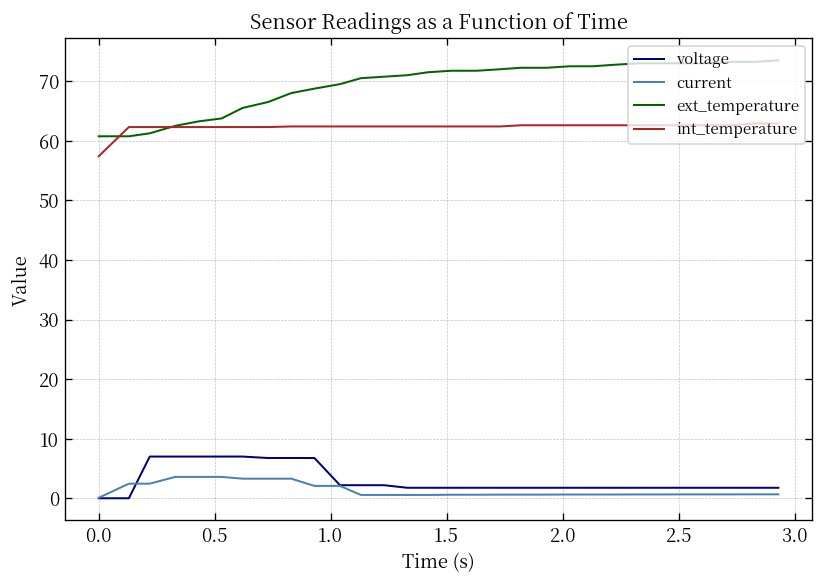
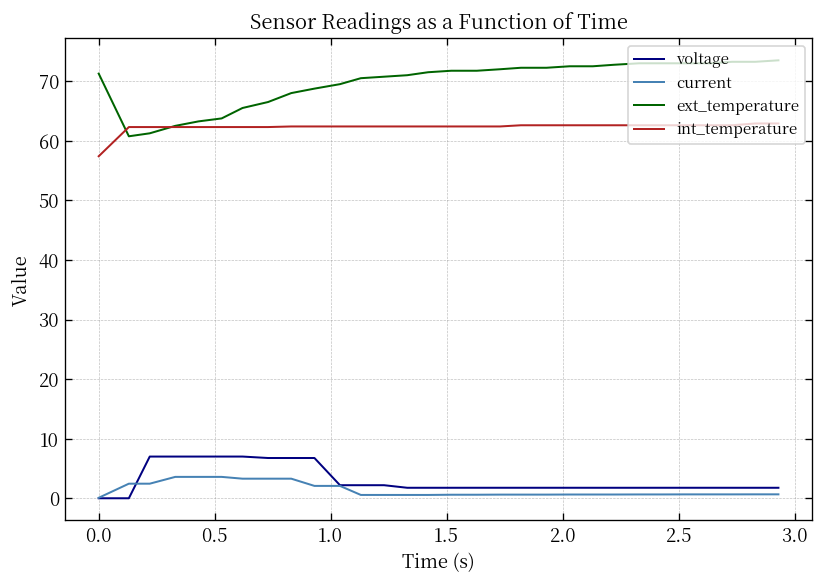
ext_temperature, 0.0: 61 -> 71
